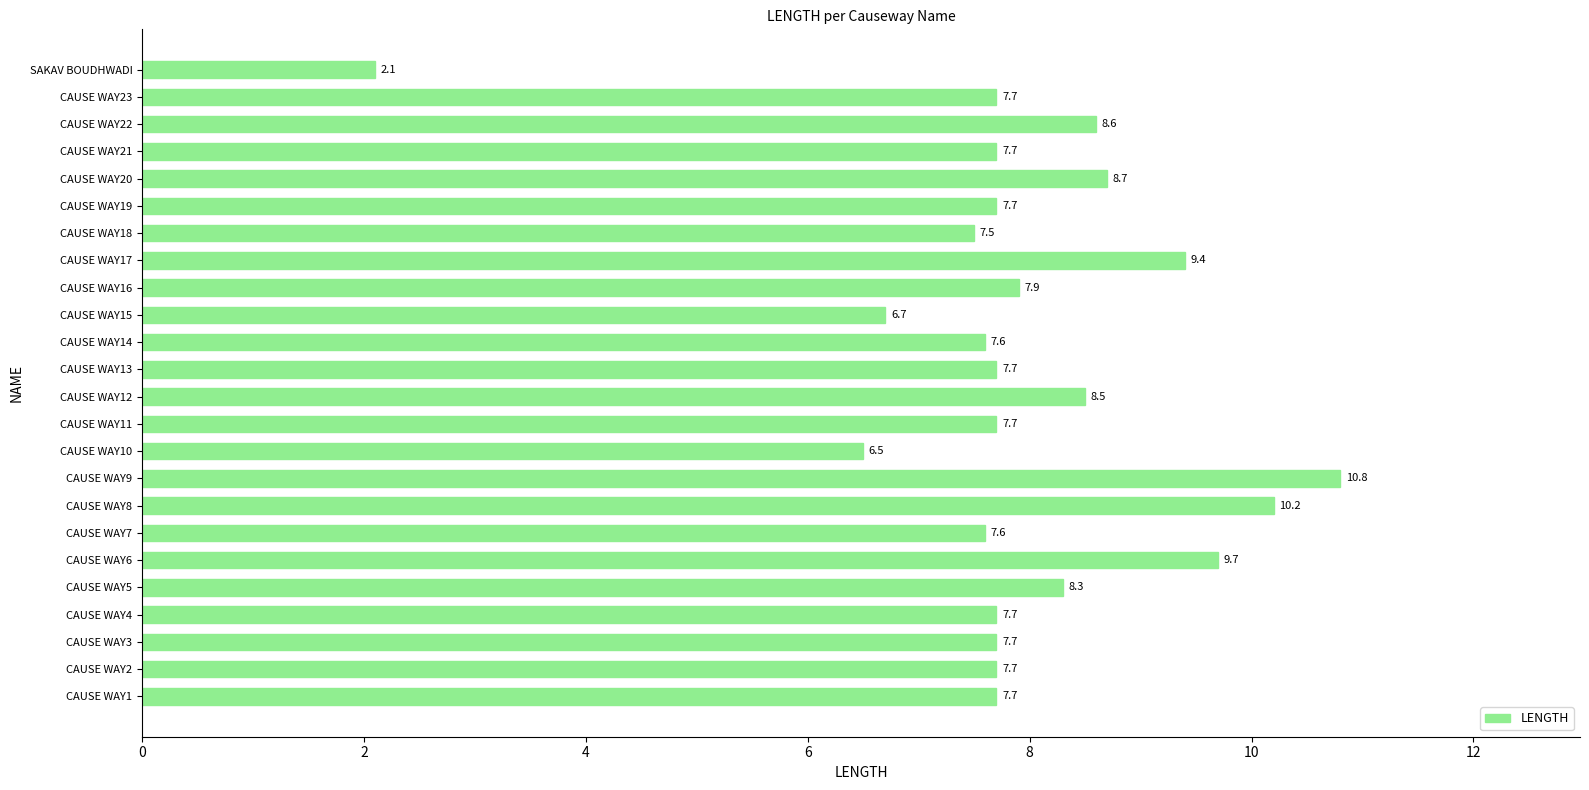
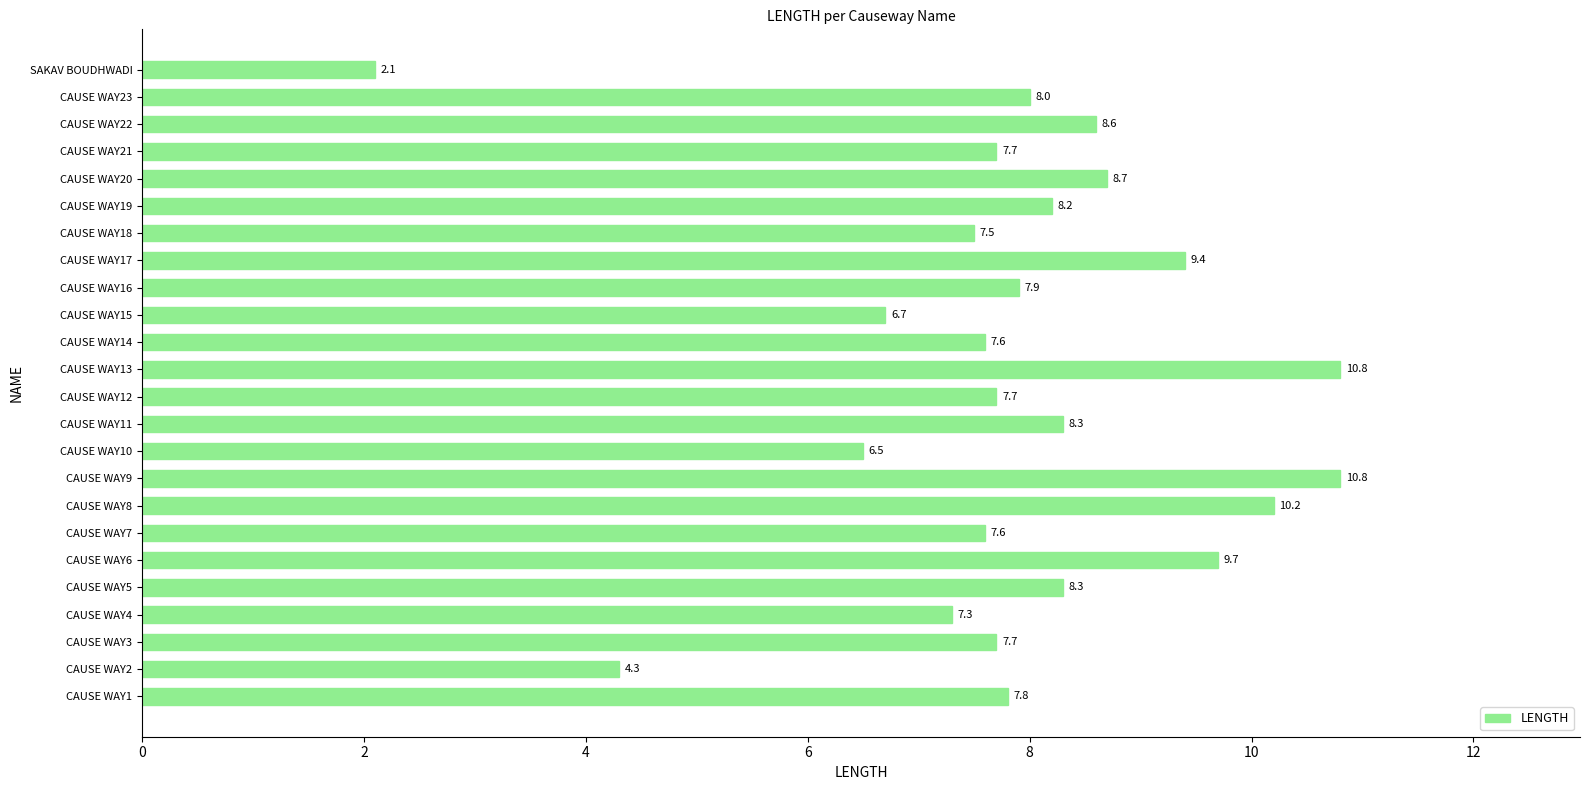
CAUSE WAY23: 7.7 -> 8.0
CAUSE WAY19: 7.7 -> 8.2
CAUSE WAY13: 7.7 -> 10.8
CAUSE WAY12: 8.5 -> 7.7
CAUSE WAY11: 7.7 -> 8.3
CAUSE WAY4: 7.7 -> 7.3
CAUSE WAY2: 7.7 -> 4.3
CAUSE WAY1: 7.7 -> 7.8
